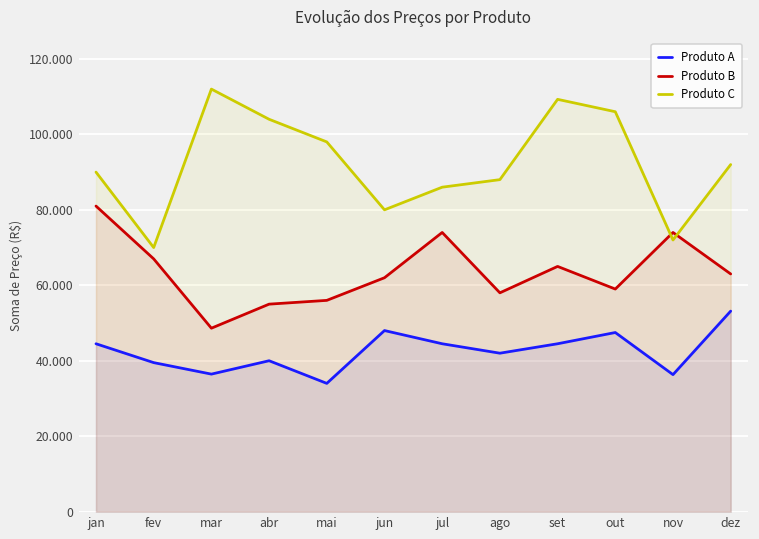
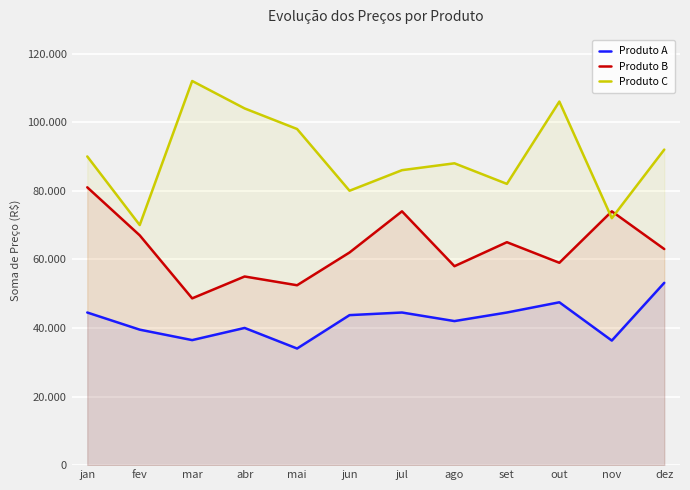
Produto B, mai: 56 -> 52
Produto A, jun: 48 -> 44
Produto C, set: 109 -> 82
